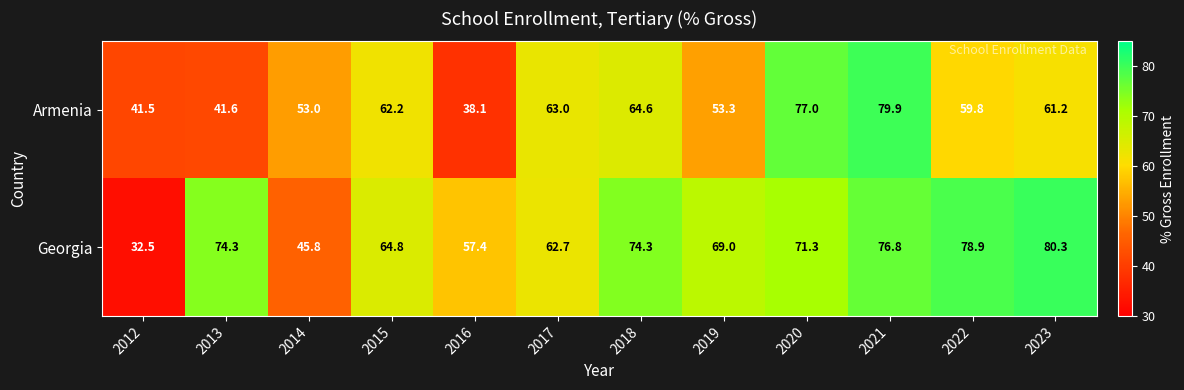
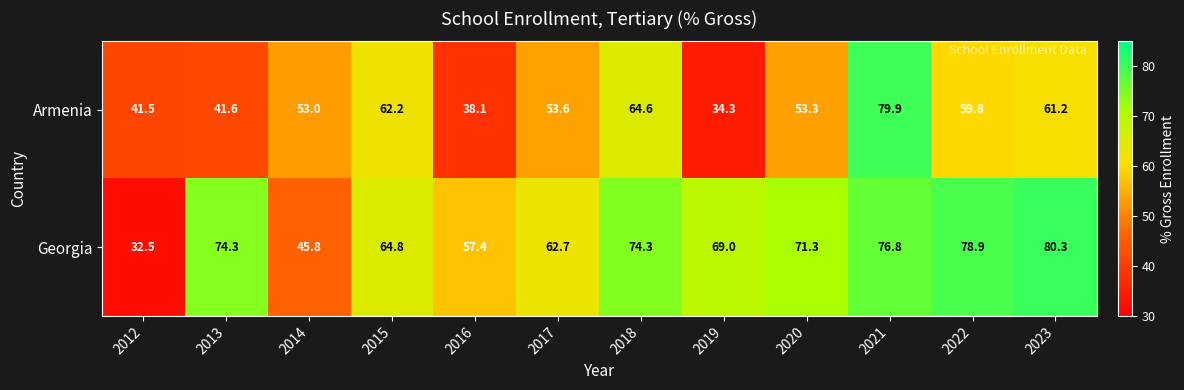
Armenia, 2017: 63.0 -> 53.6
Armenia, 2019: 53.3 -> 34.3
Armenia, 2020: 77.0 -> 53.3
